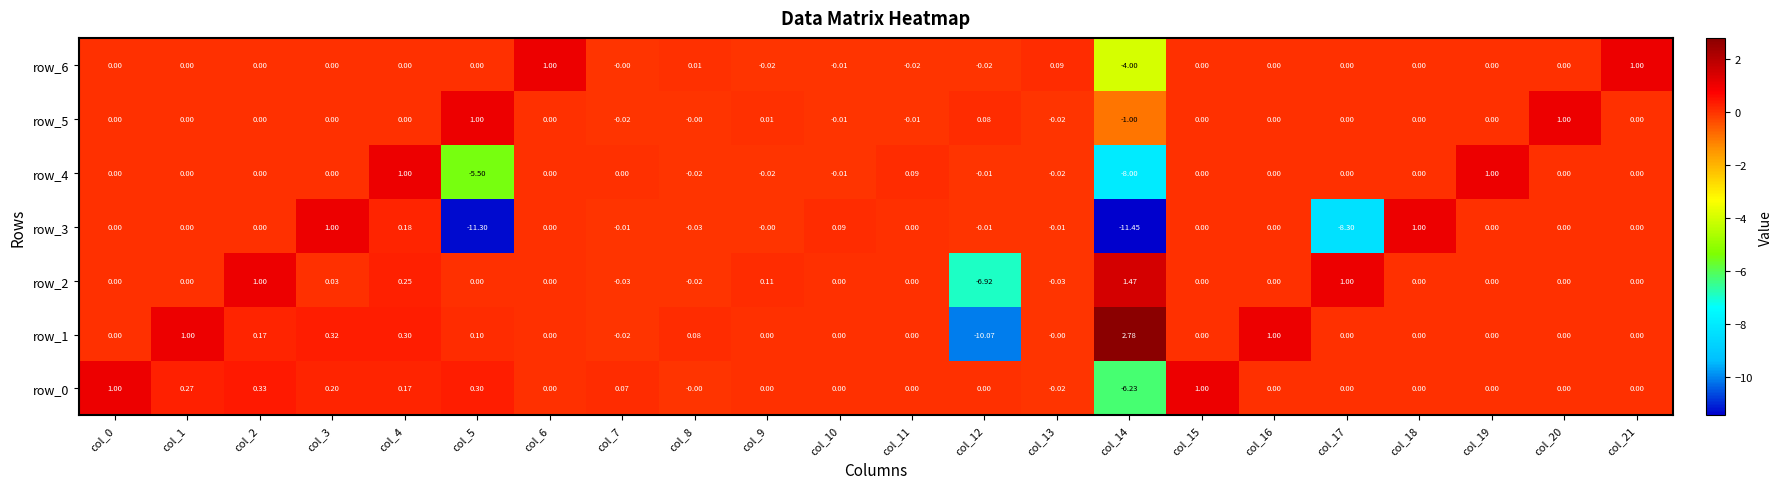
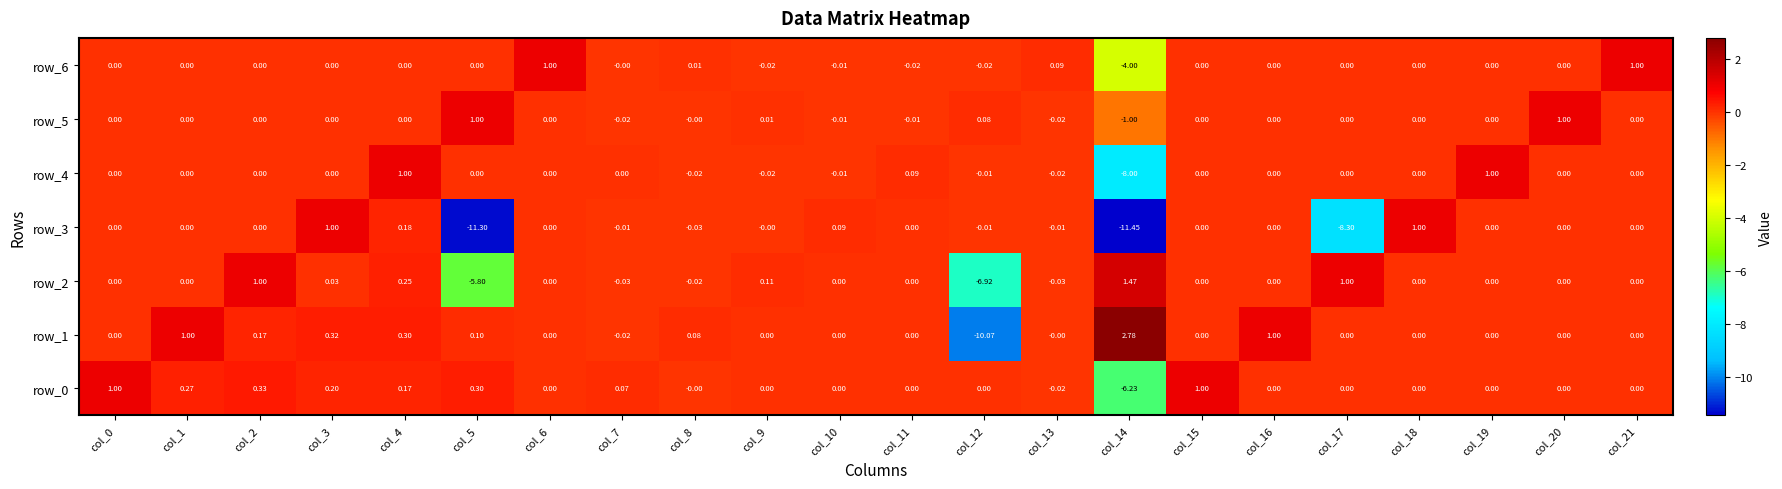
row_4, col_5: -5.50 -> 0.00
row_2, col_5: 0.00 -> -5.80
